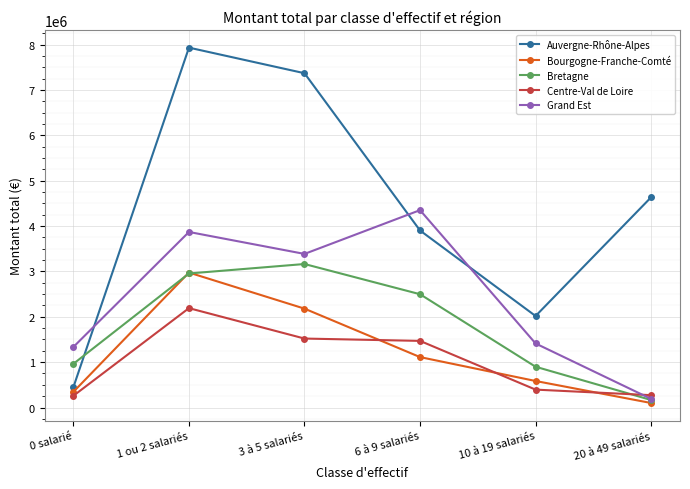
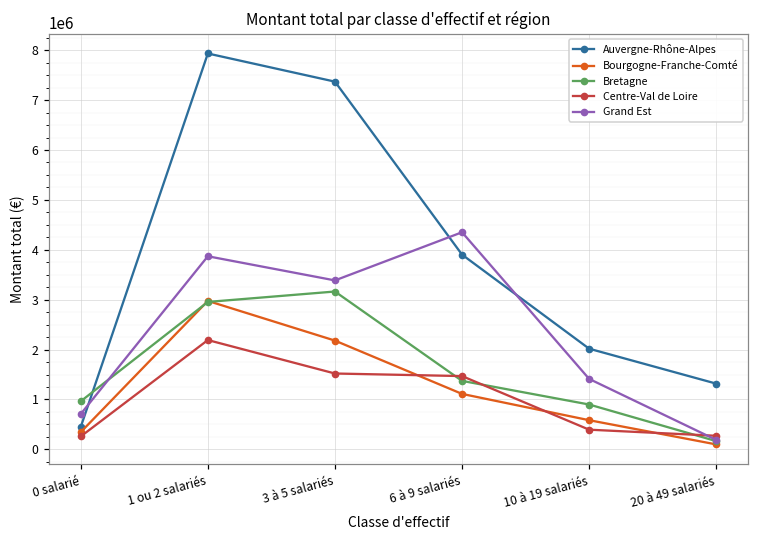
Grand Est, 0 salarié: 1300000 -> 700000
Bretagne, 6 à 9 salariés: 2500000 -> 1400000
Auvergne-Rhône-Alpes, 20 à 49 salariés: 4600000 -> 1300000
